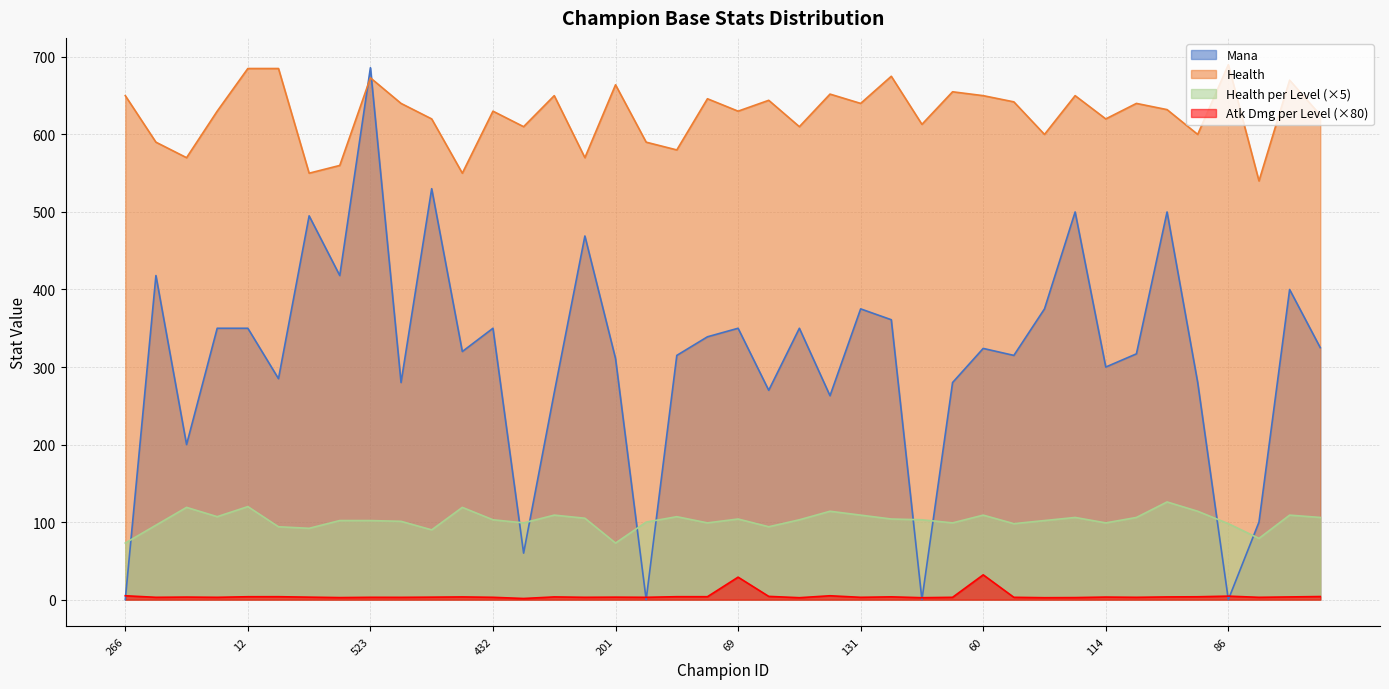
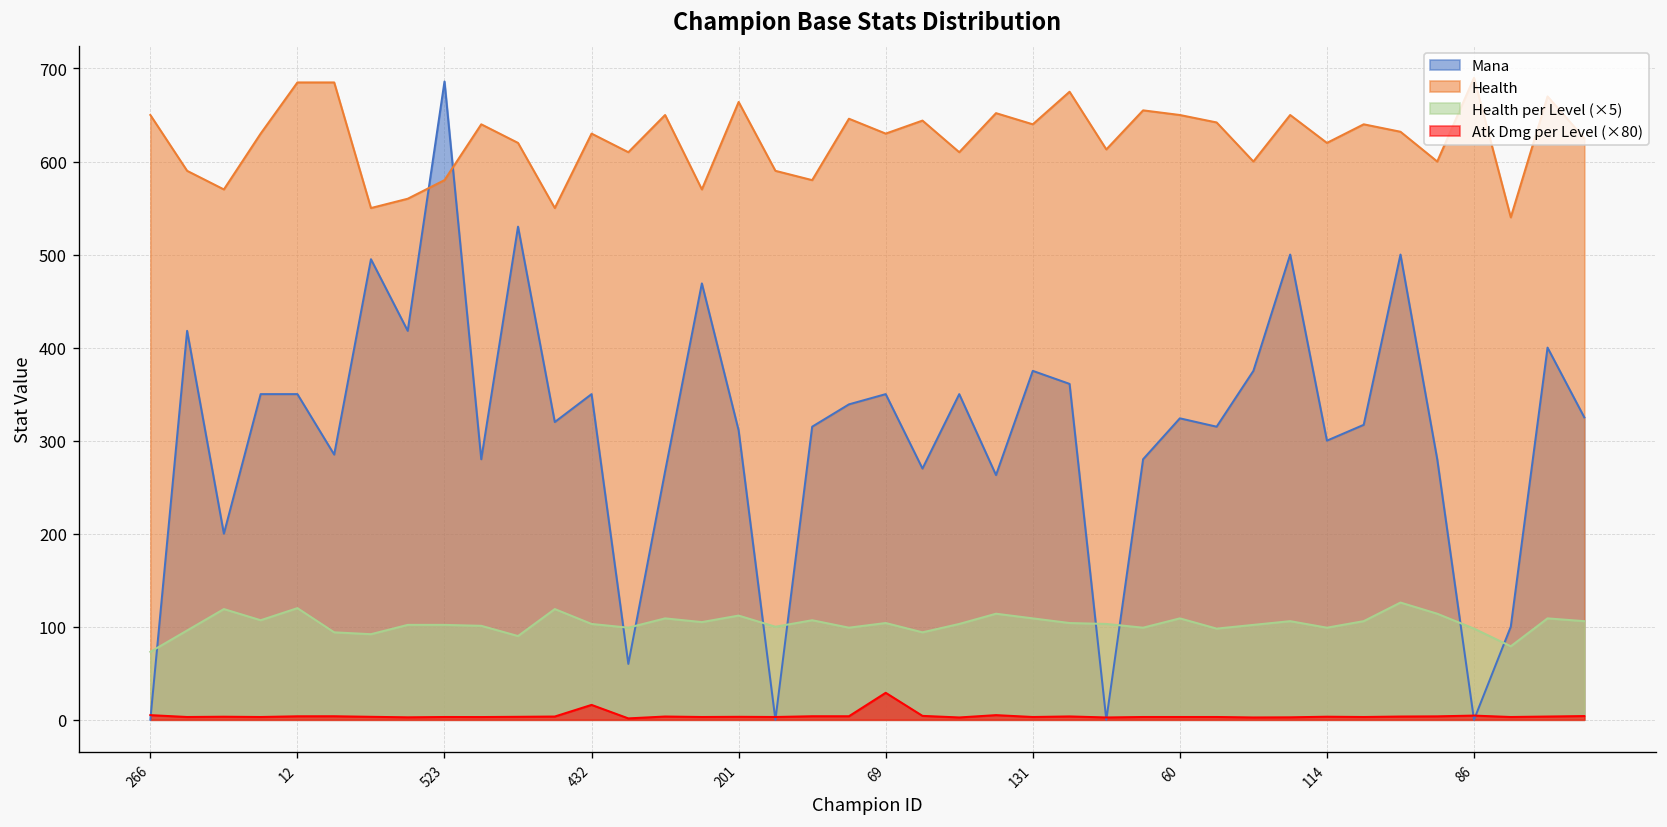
Health, 523: 670 -> 580
Atk Dmg per Level (×80), 432: 0 -> 20
Health per Level (×5), 201: 70 -> 110
Atk Dmg per Level (×80), 60: 30 -> 0
